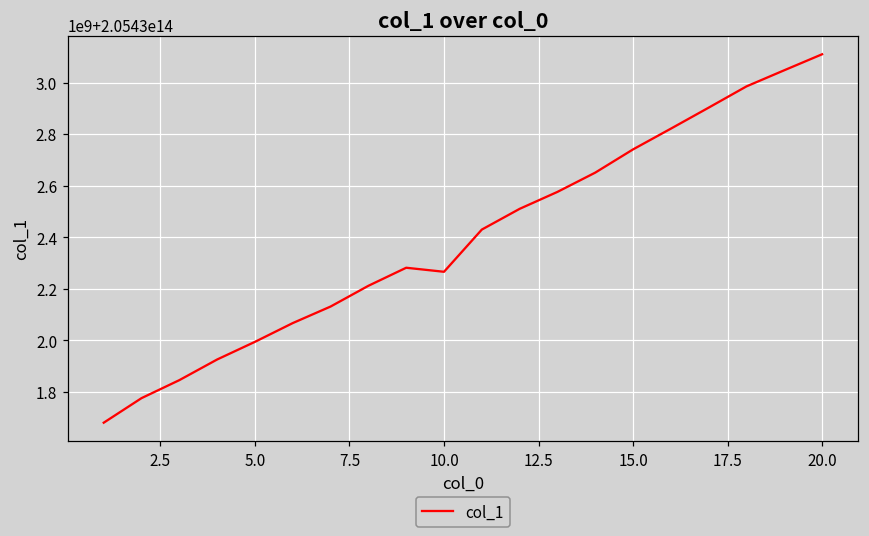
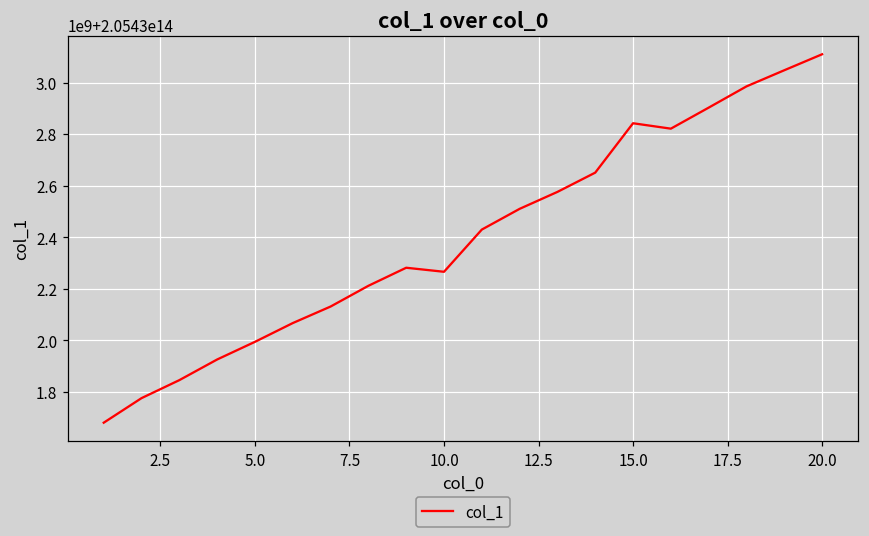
15.0: 205432740000000 -> 205432840000000
